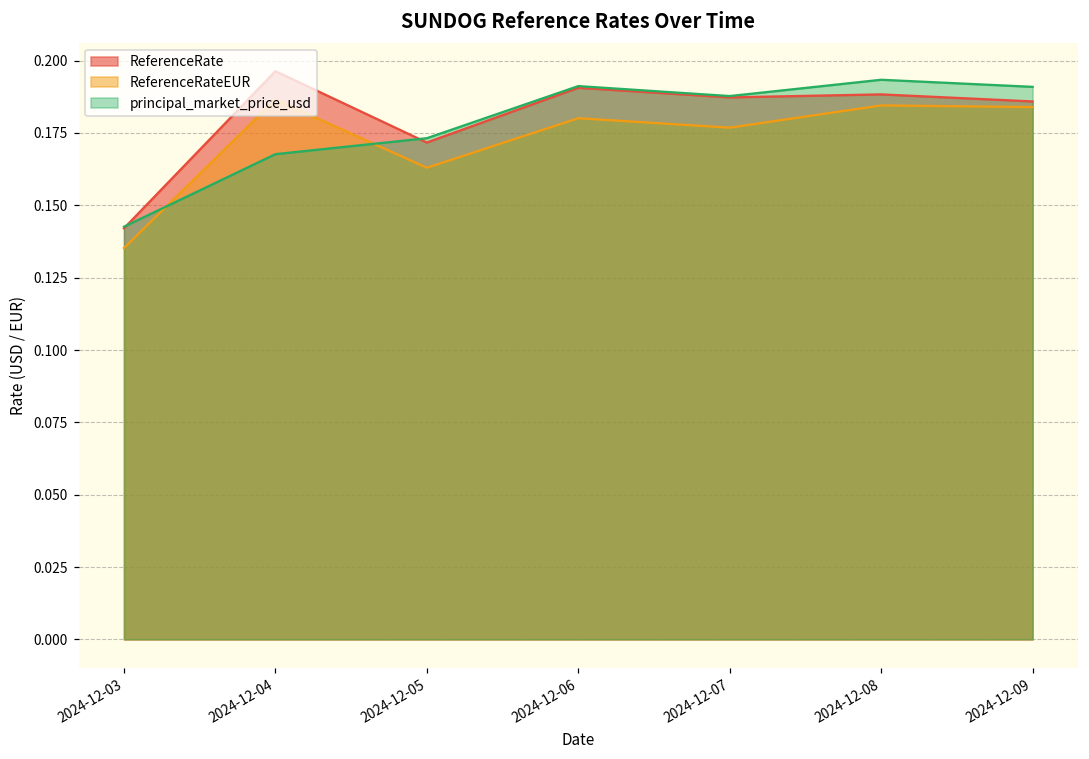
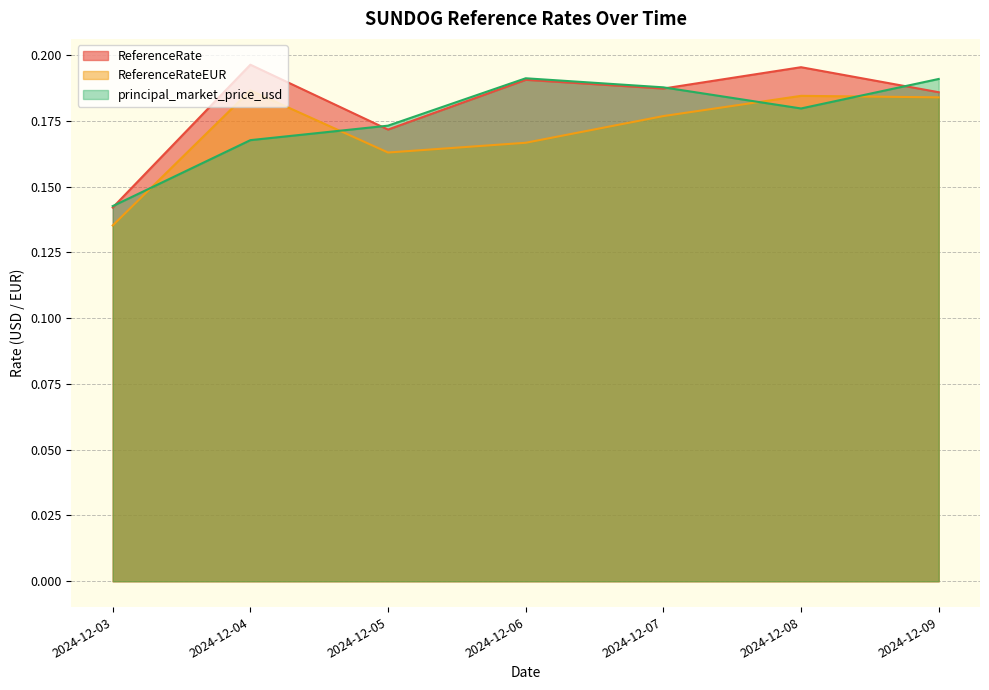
ReferenceRateEUR, 2024-12-06: 0.180 -> 0.167
ReferenceRate, 2024-12-08: 0.188 -> 0.195
principal_market_price_usd, 2024-12-08: 0.193 -> 0.180
